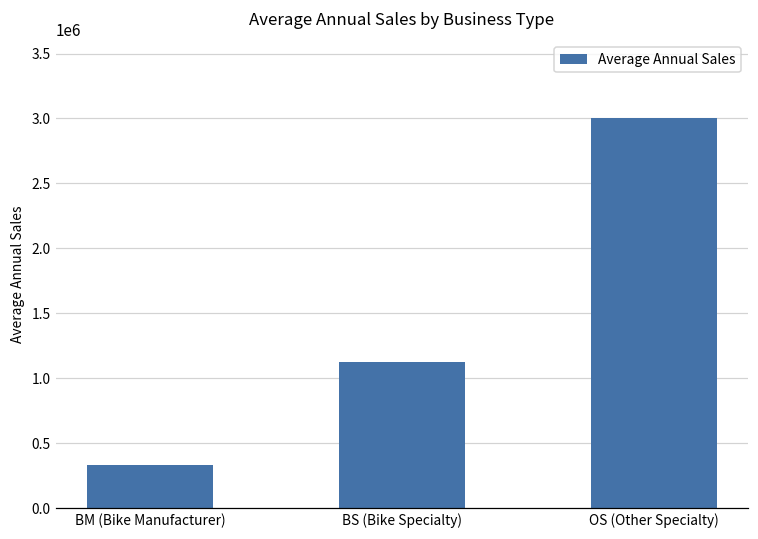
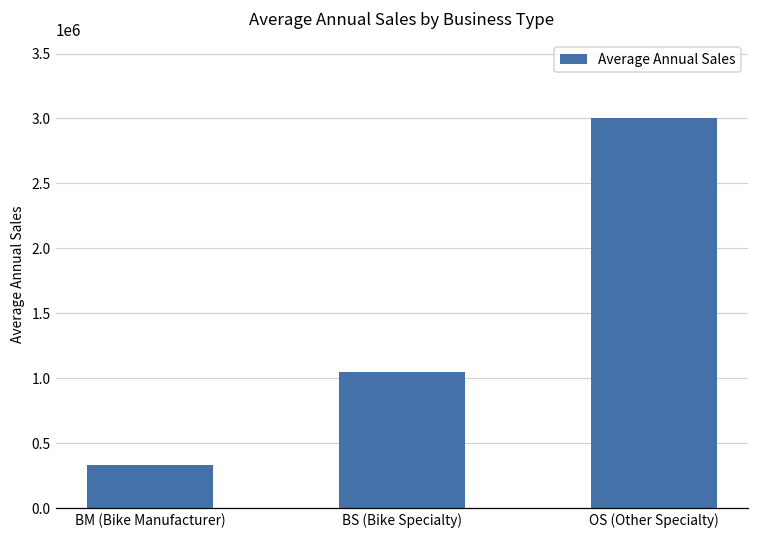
BS (Bike Specialty): 1130000 -> 1050000
